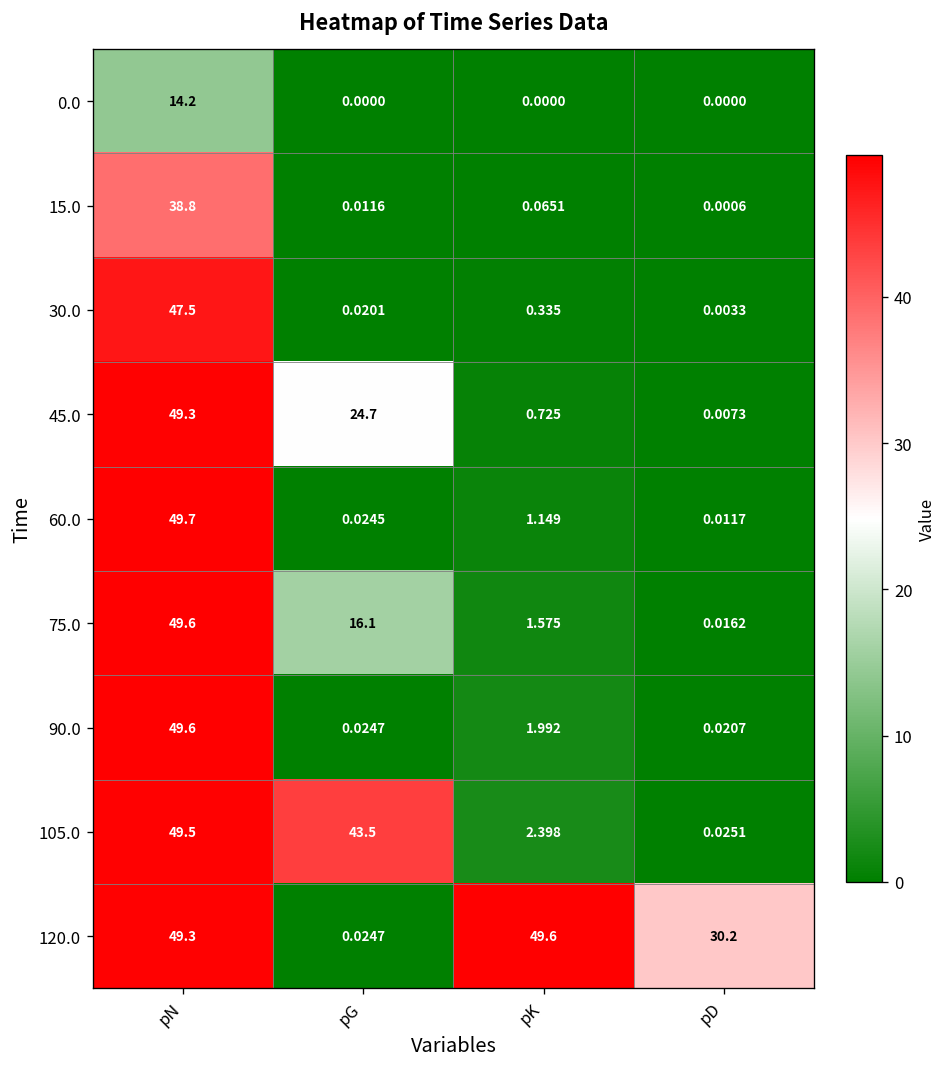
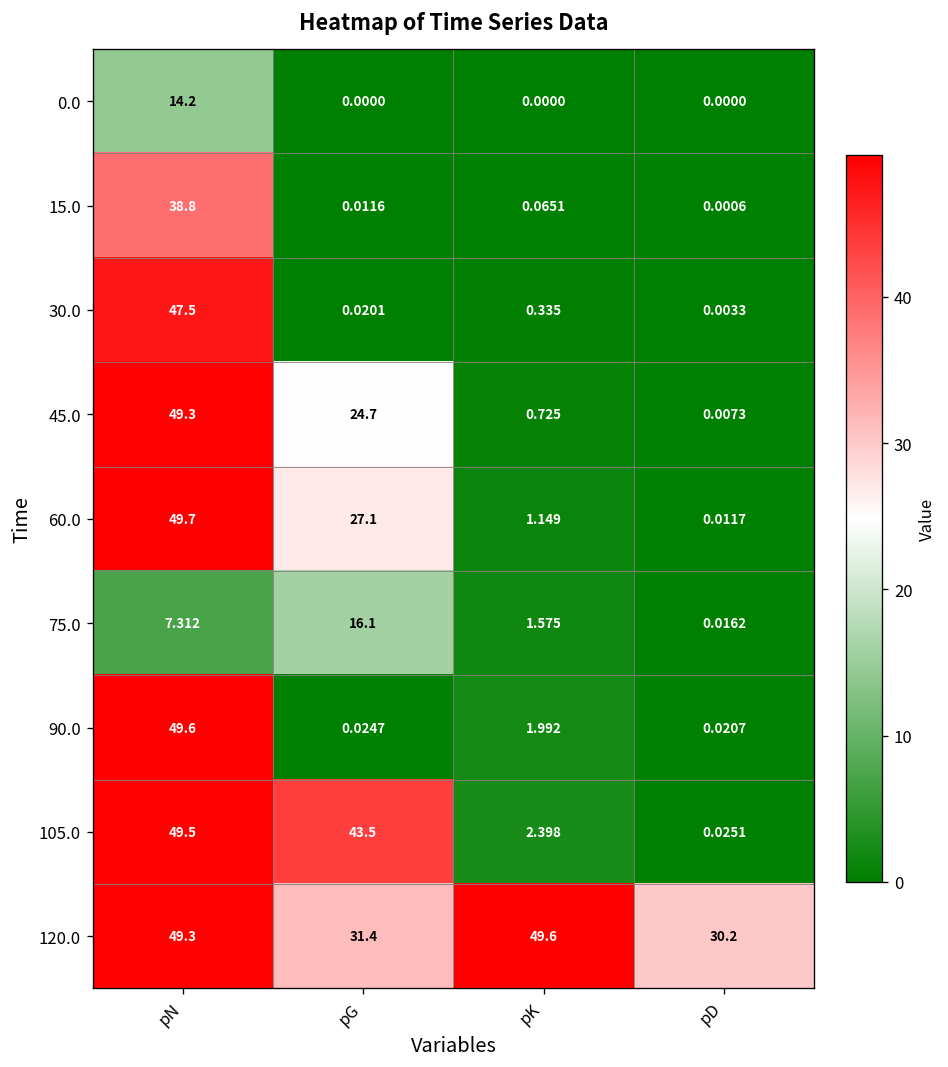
60.0, pG: 0.0245 -> 27.1
75.0, pN: 49.6 -> 7.312
120.0, pG: 0.0247 -> 31.4
